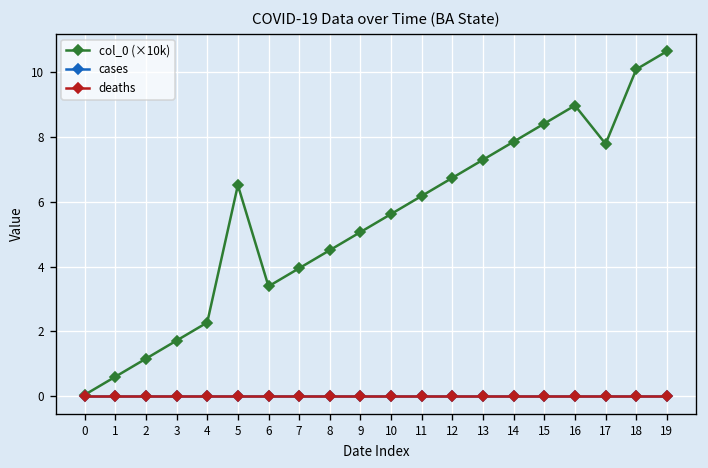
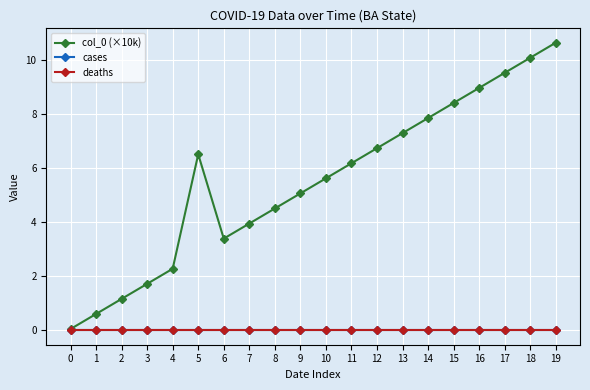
col_0 (×10k), 17: 7.8 -> 9.5
